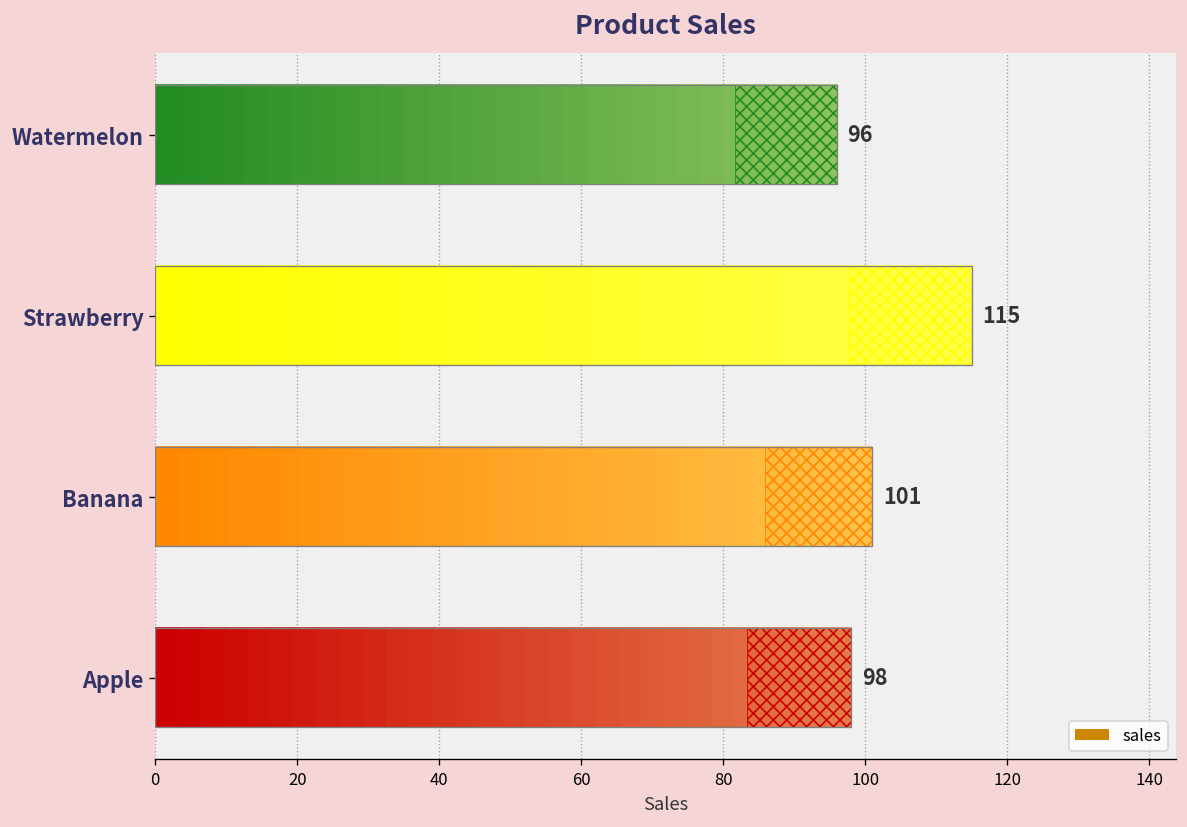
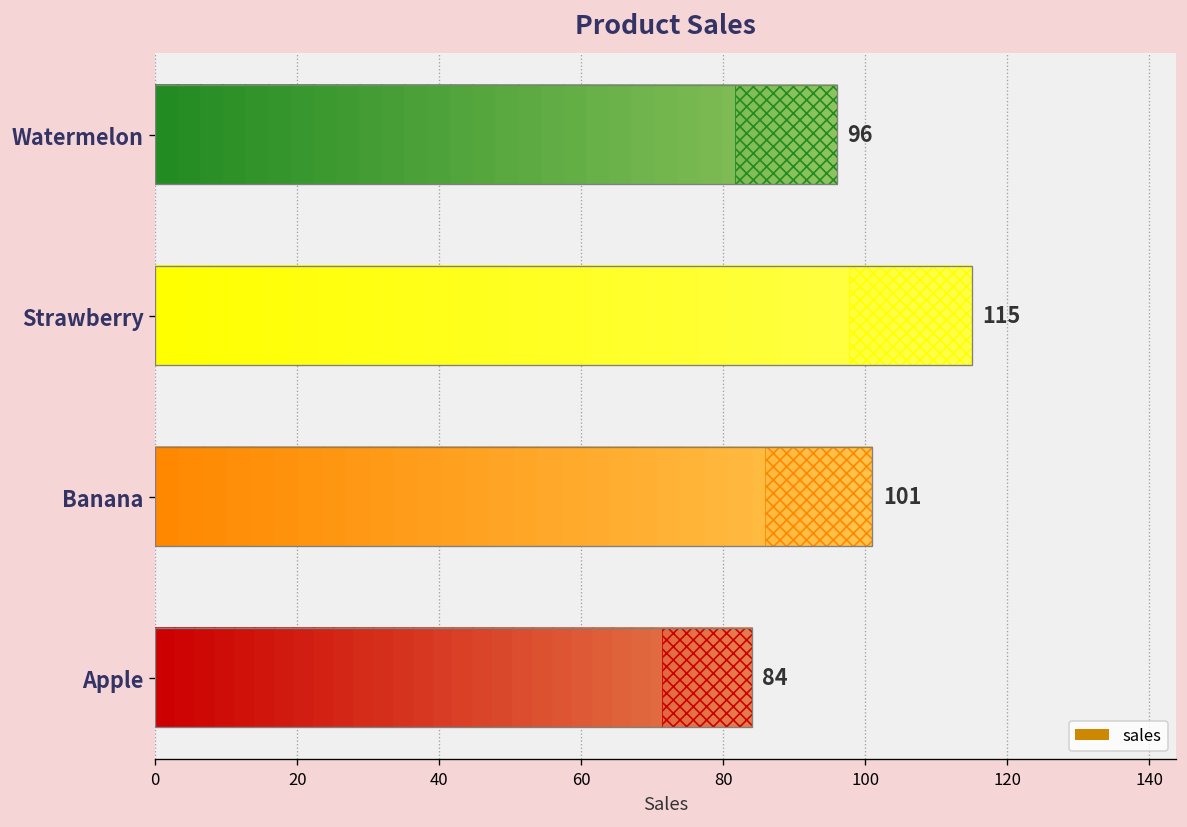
Apple: 98 -> 84
